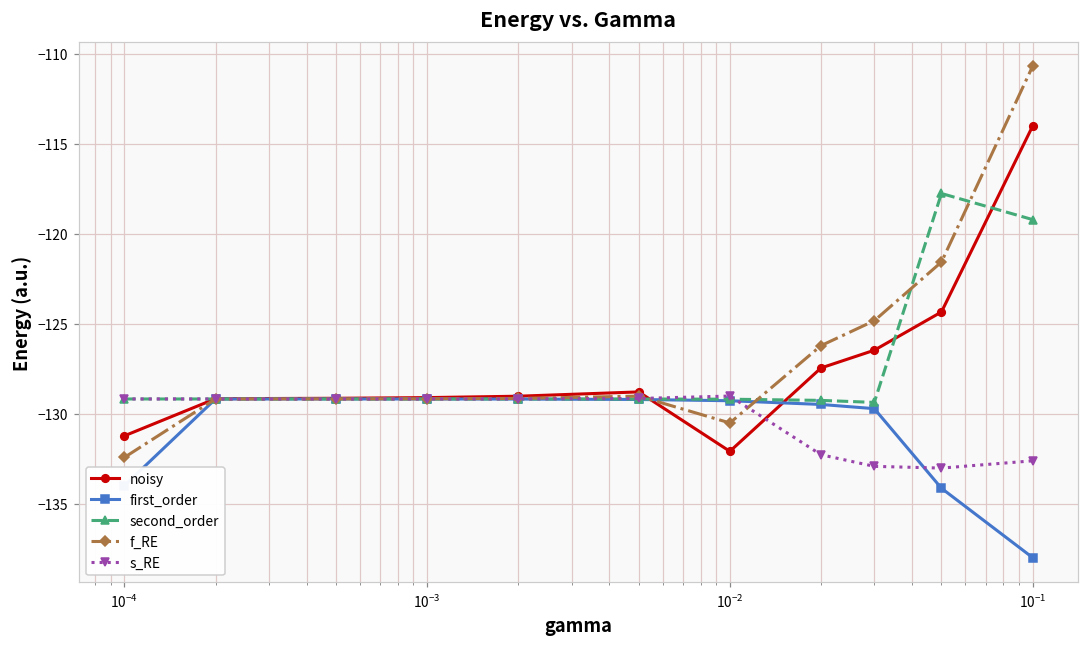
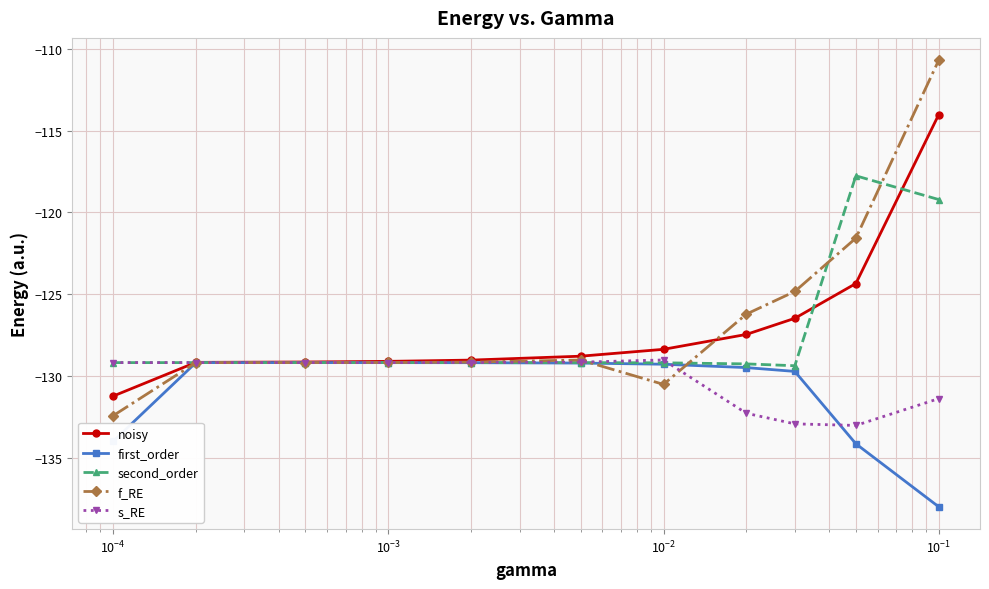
noisy, 10^-2: -132.1 -> -128.4
s_RE, 10^-1: -132.6 -> -131.4
